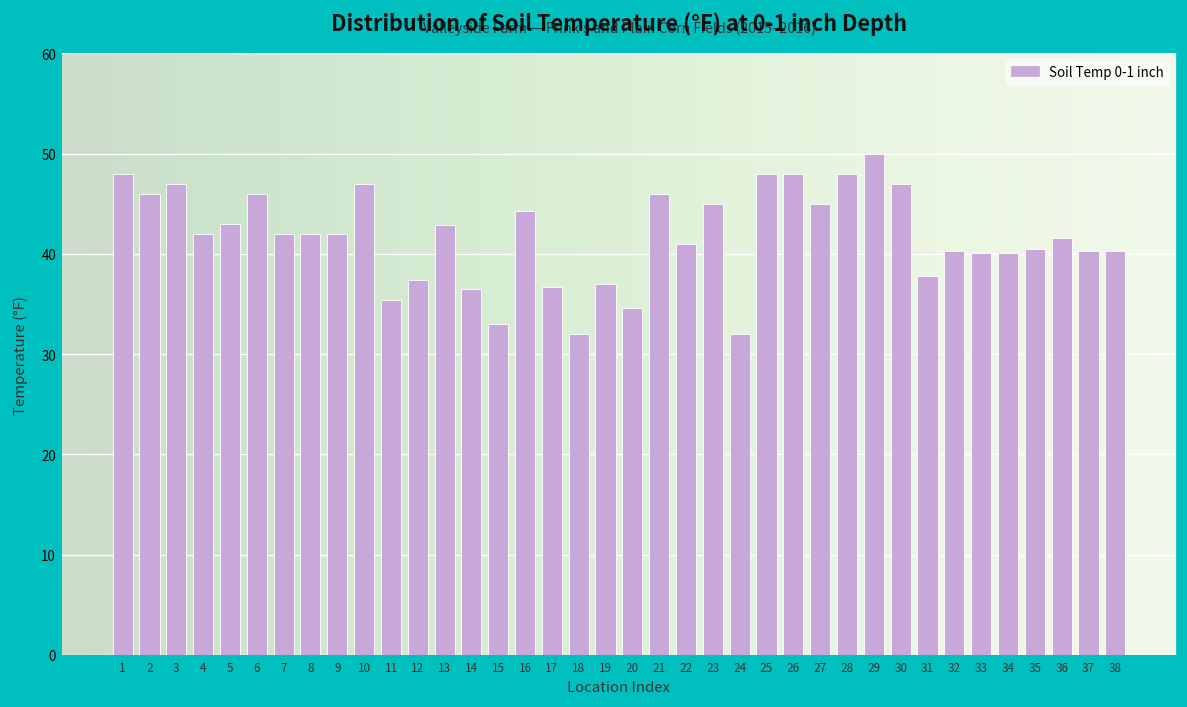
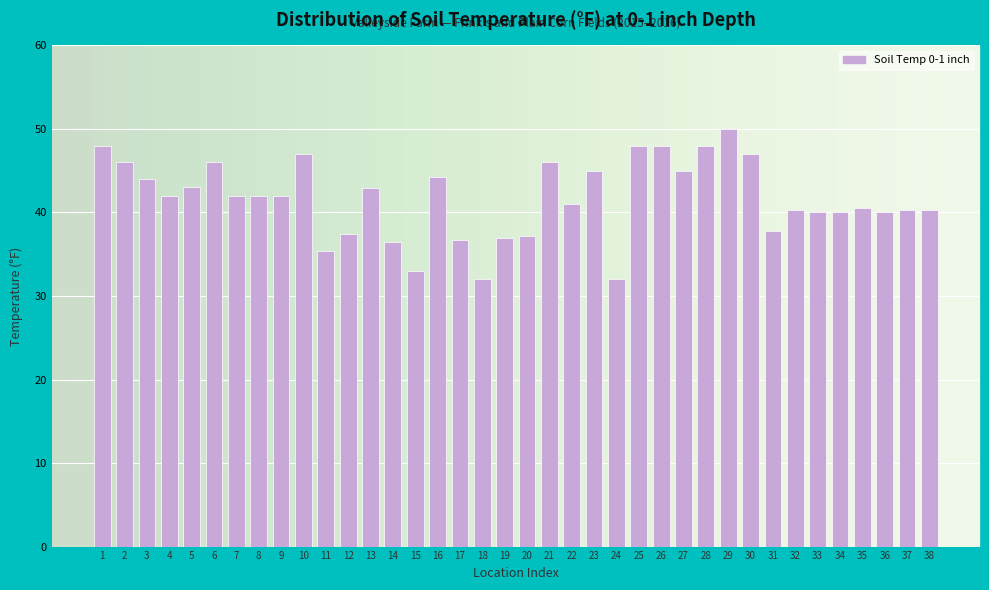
3: 47 -> 44
20: 35 -> 37
36: 42 -> 40
